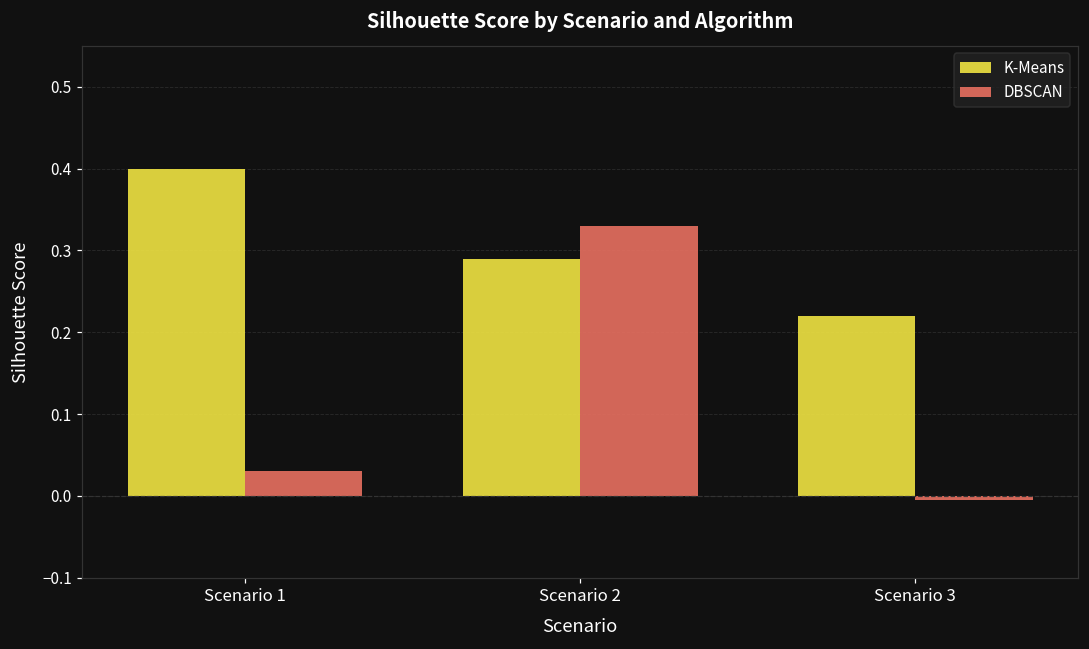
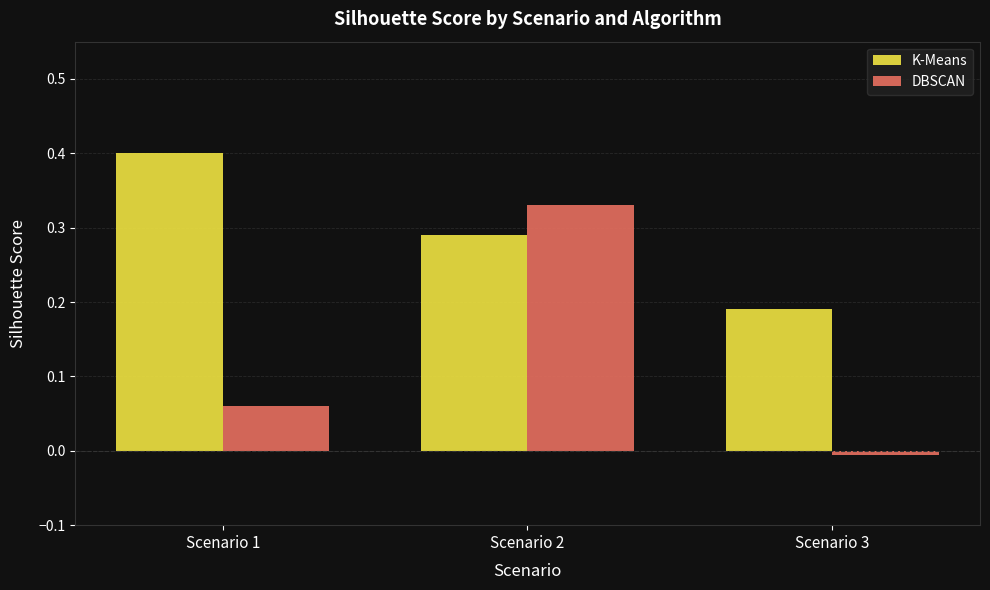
DBSCAN, Scenario 1: 0.03 -> 0.06
K-Means, Scenario 3: 0.22 -> 0.19
